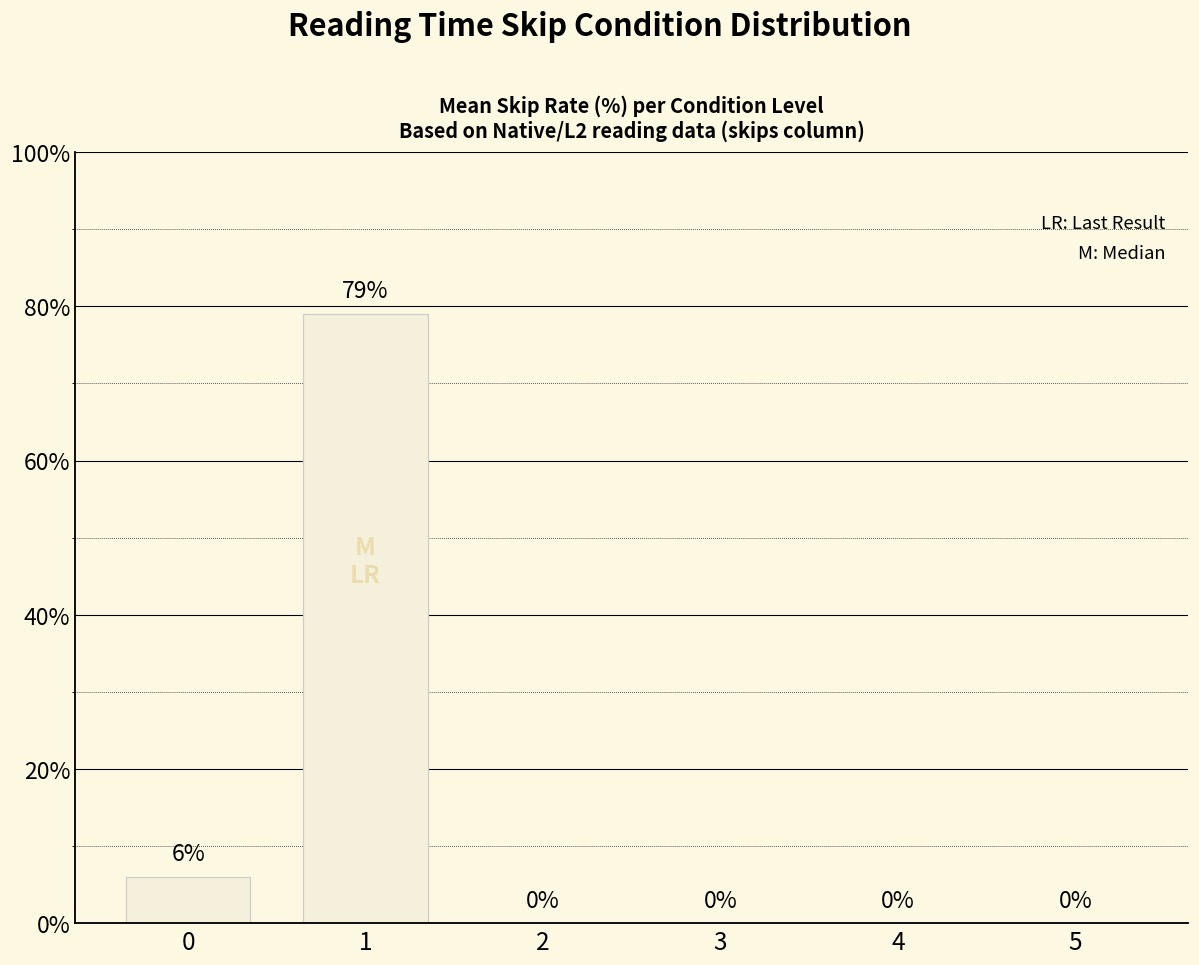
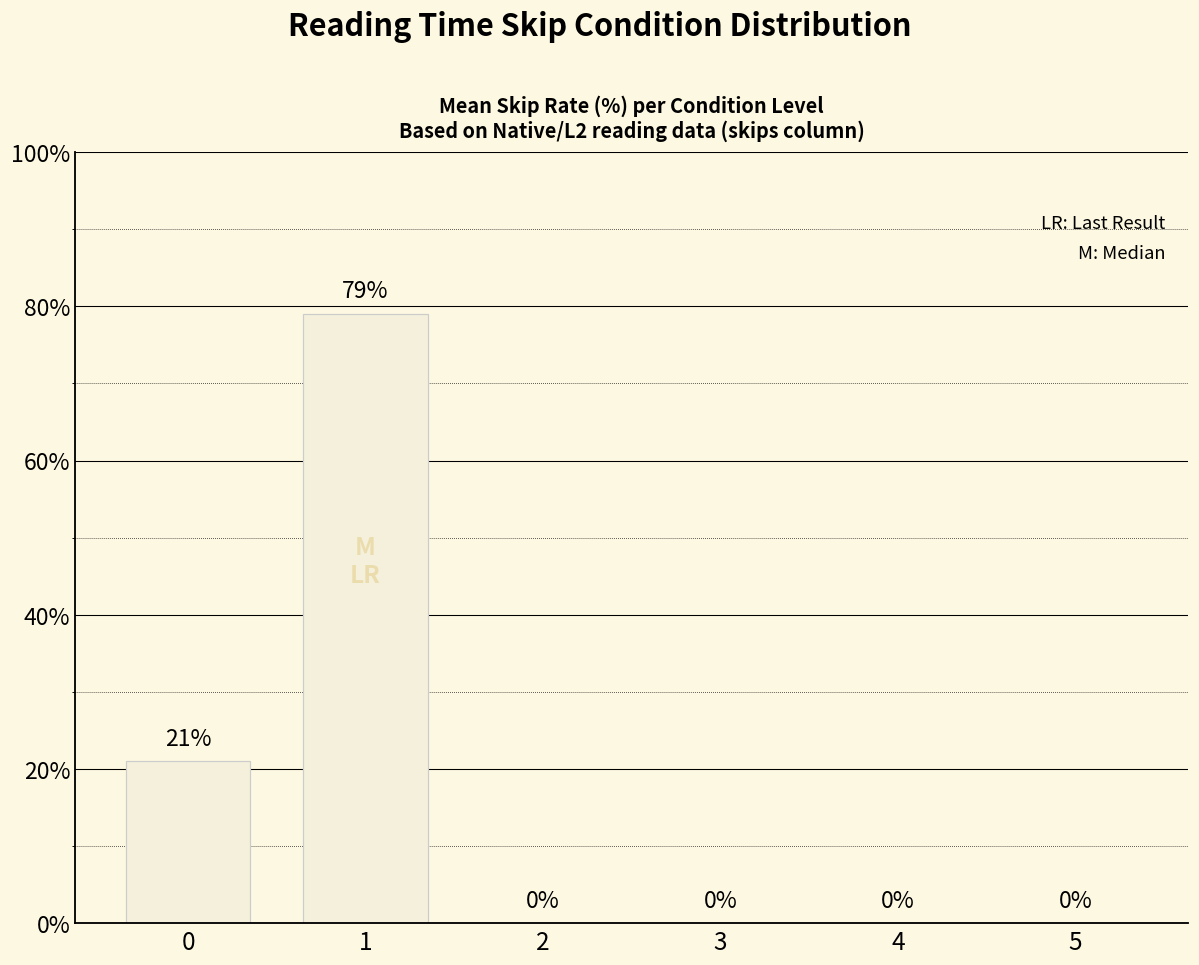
0: 6% -> 21%
